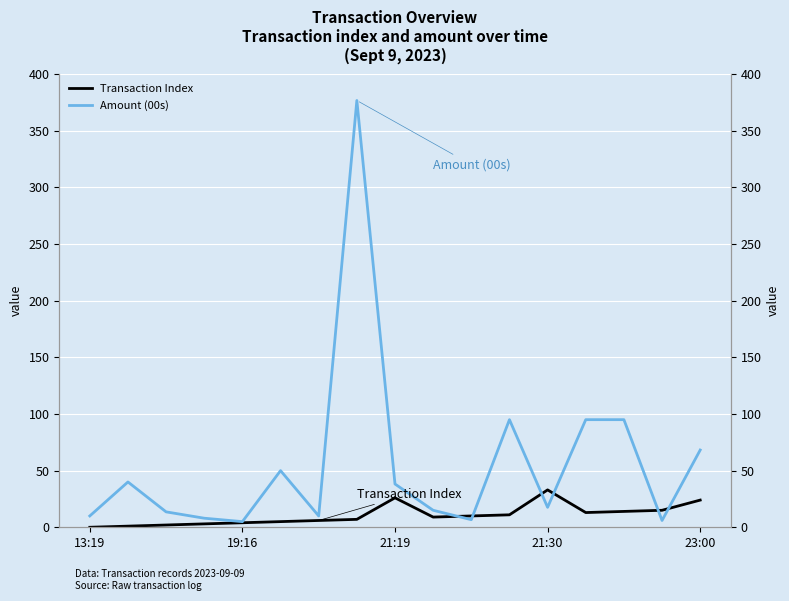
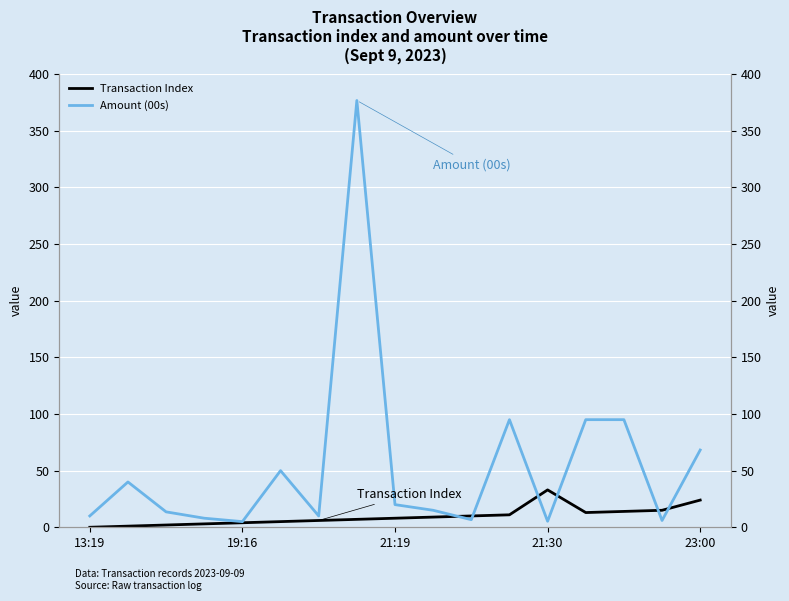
Transaction Index, 21:19: 26 -> 8
Amount (00s), 21:19: 38 -> 20
Amount (00s), 21:30: 18 -> 5
